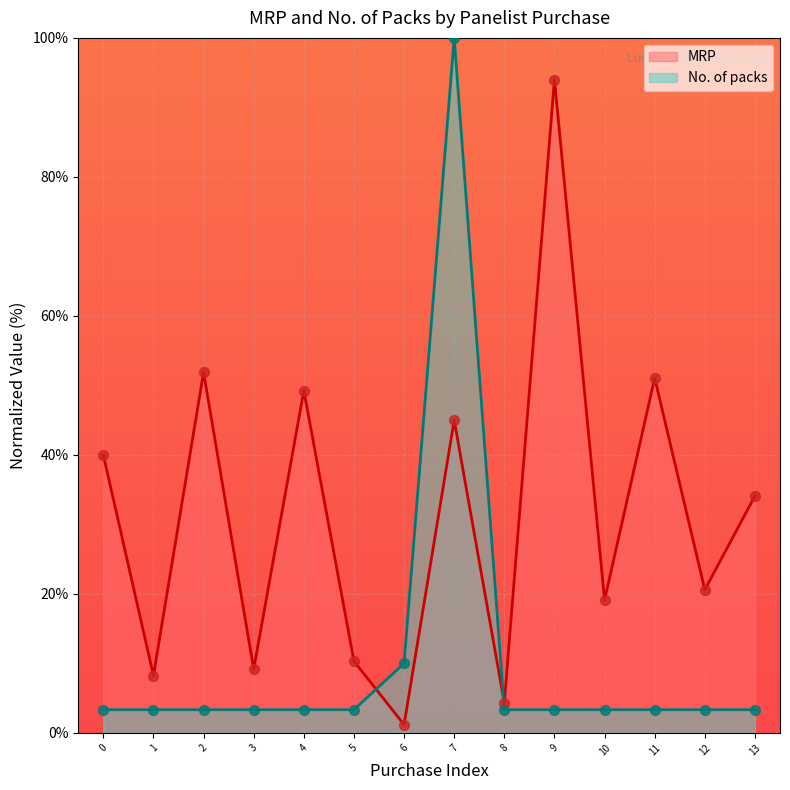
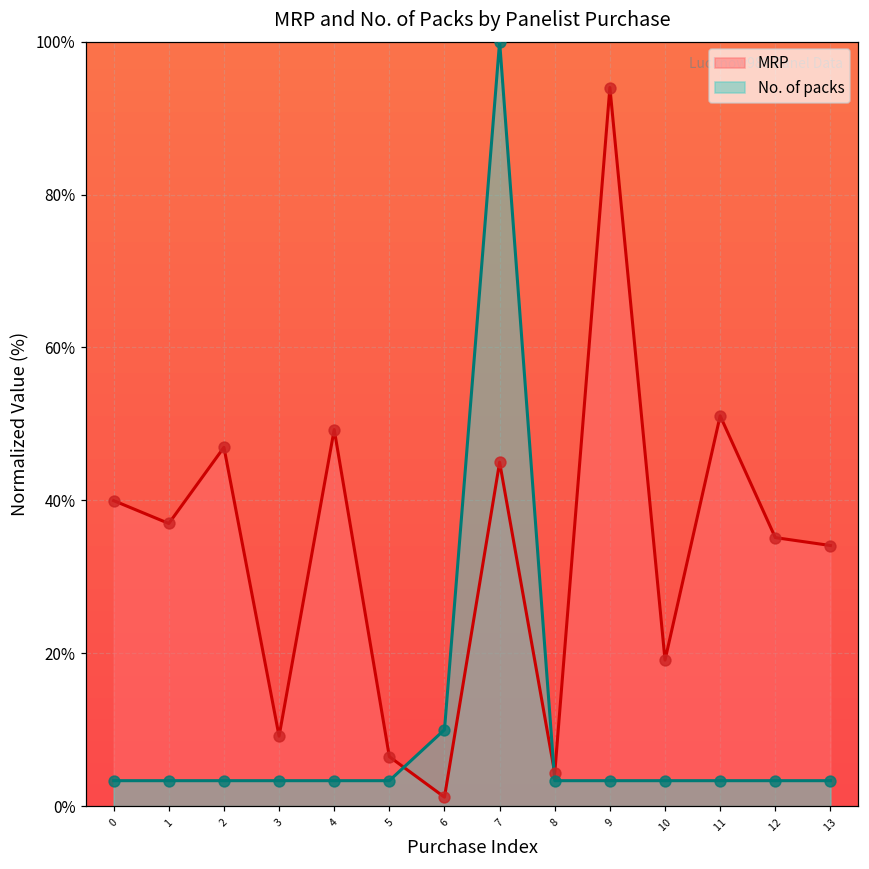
MRP, 1: 8% -> 37%
MRP, 2: 52% -> 47%
MRP, 5: 10% -> 6%
MRP, 12: 21% -> 35%
